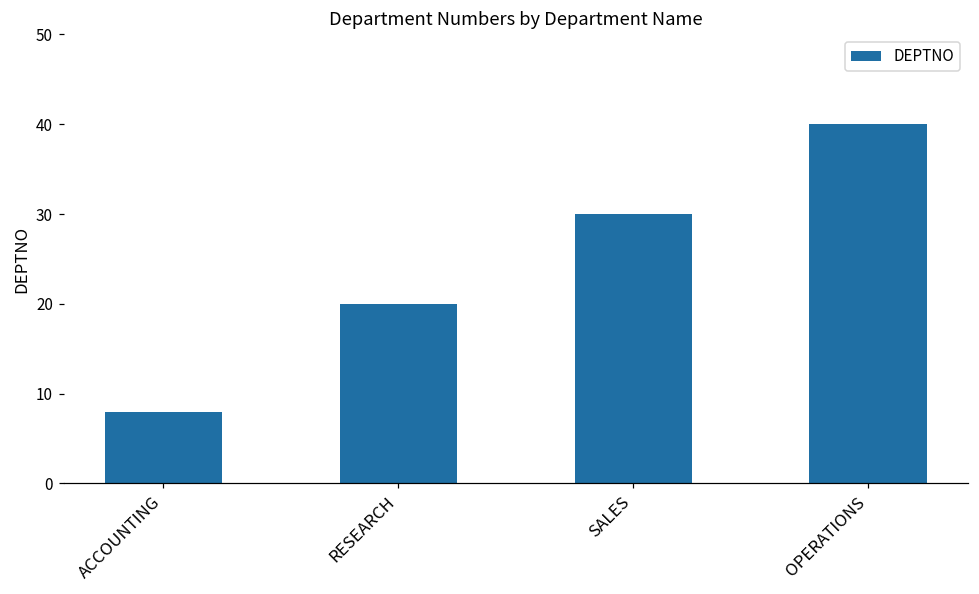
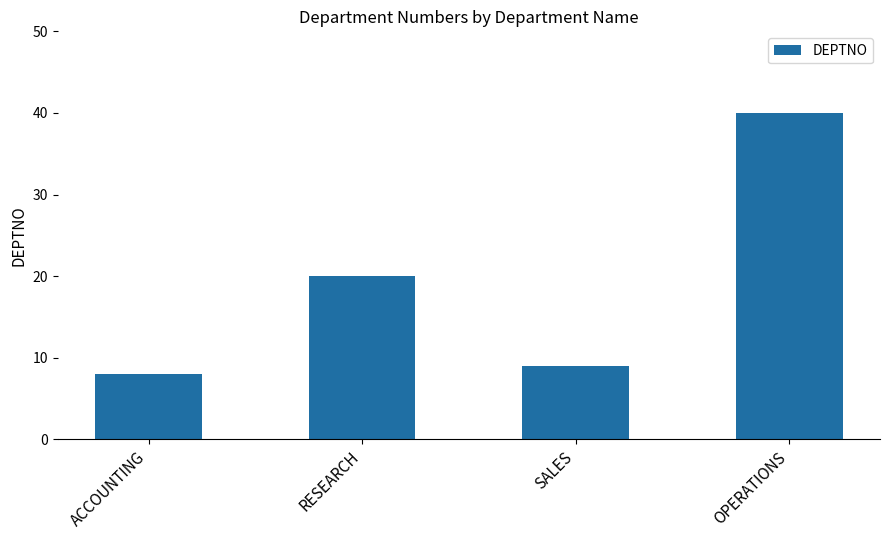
SALES: 30 -> 9
